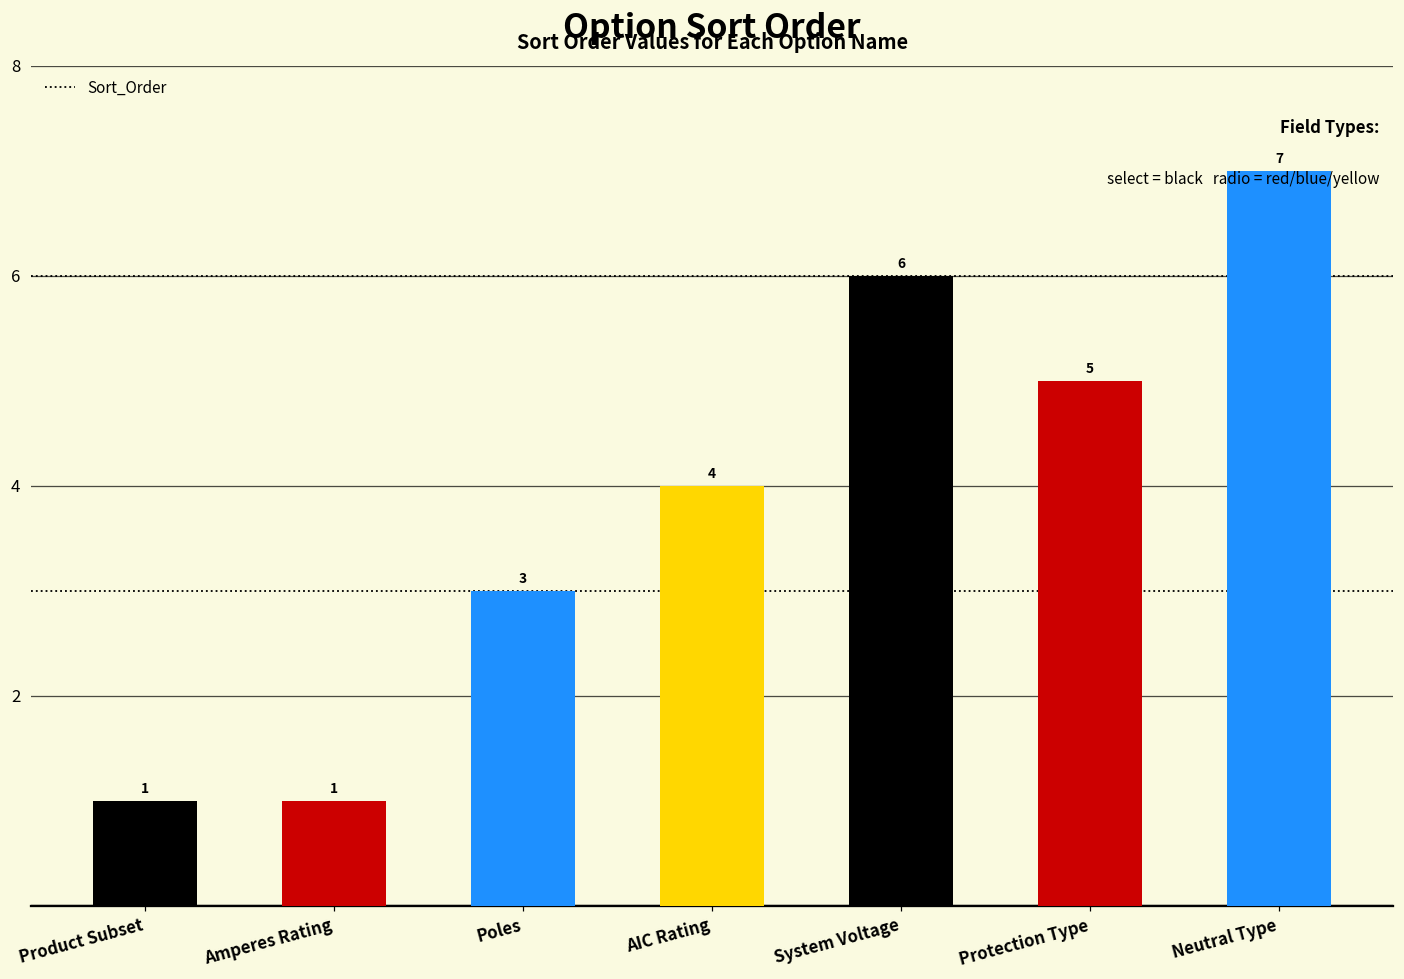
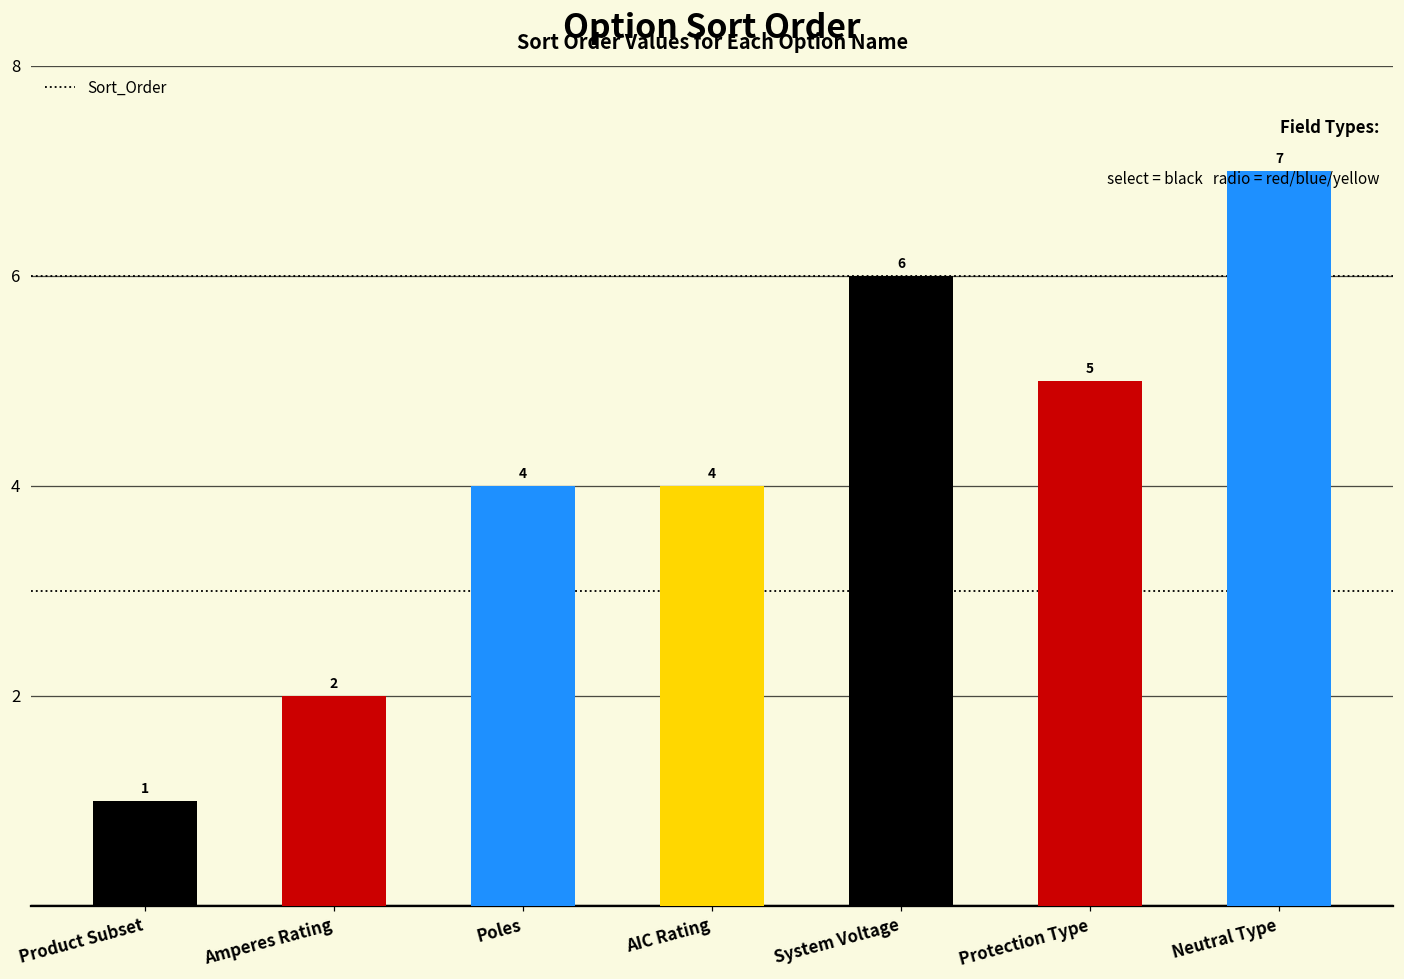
Amperes Rating: 1 -> 2
Poles: 3 -> 4
